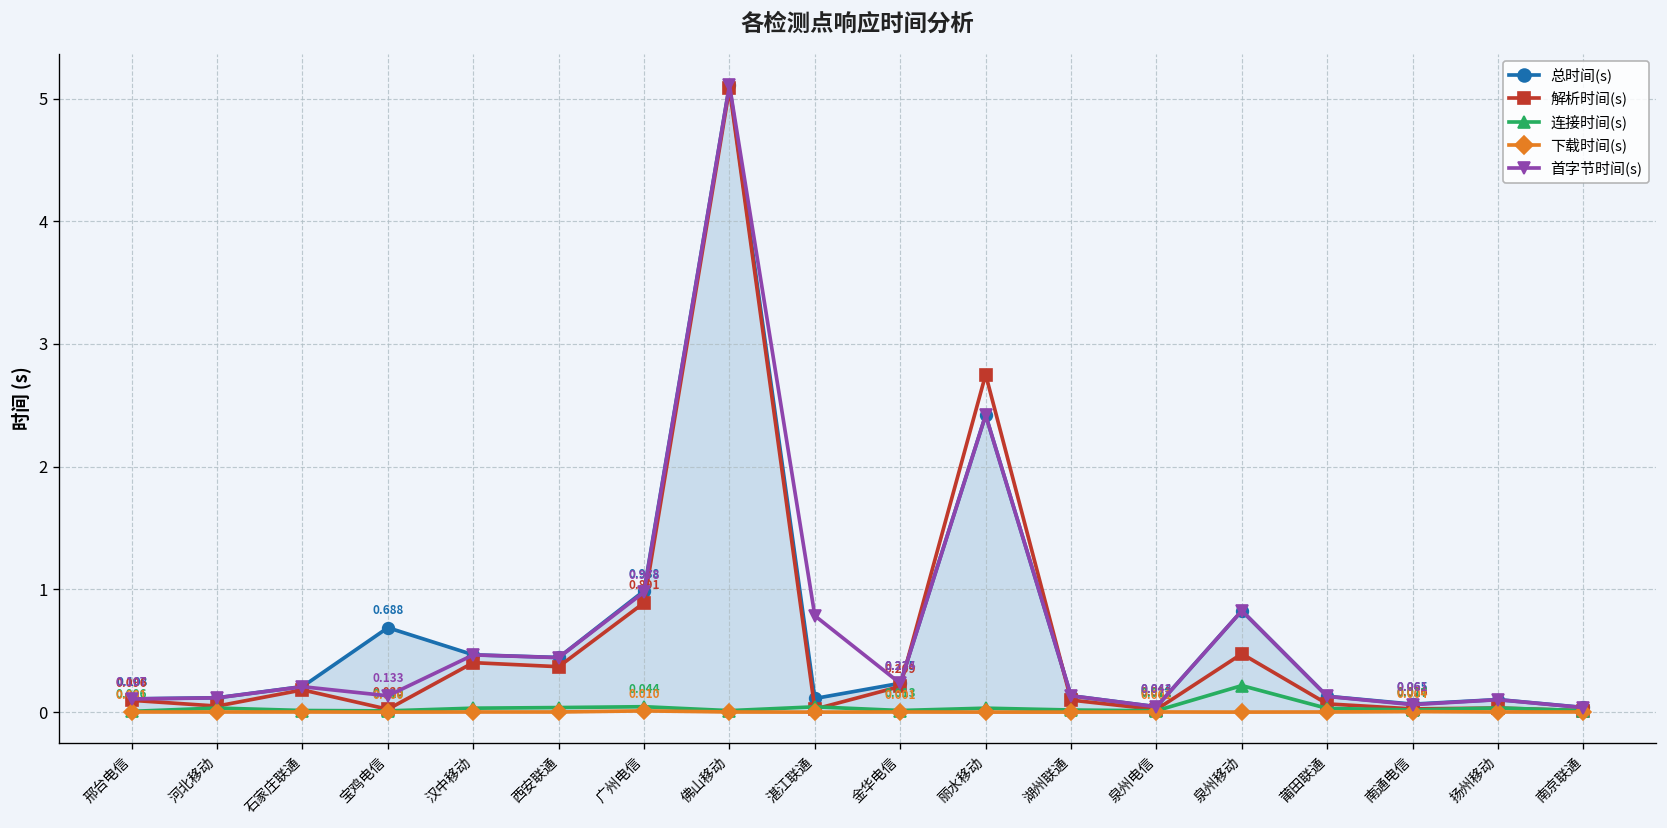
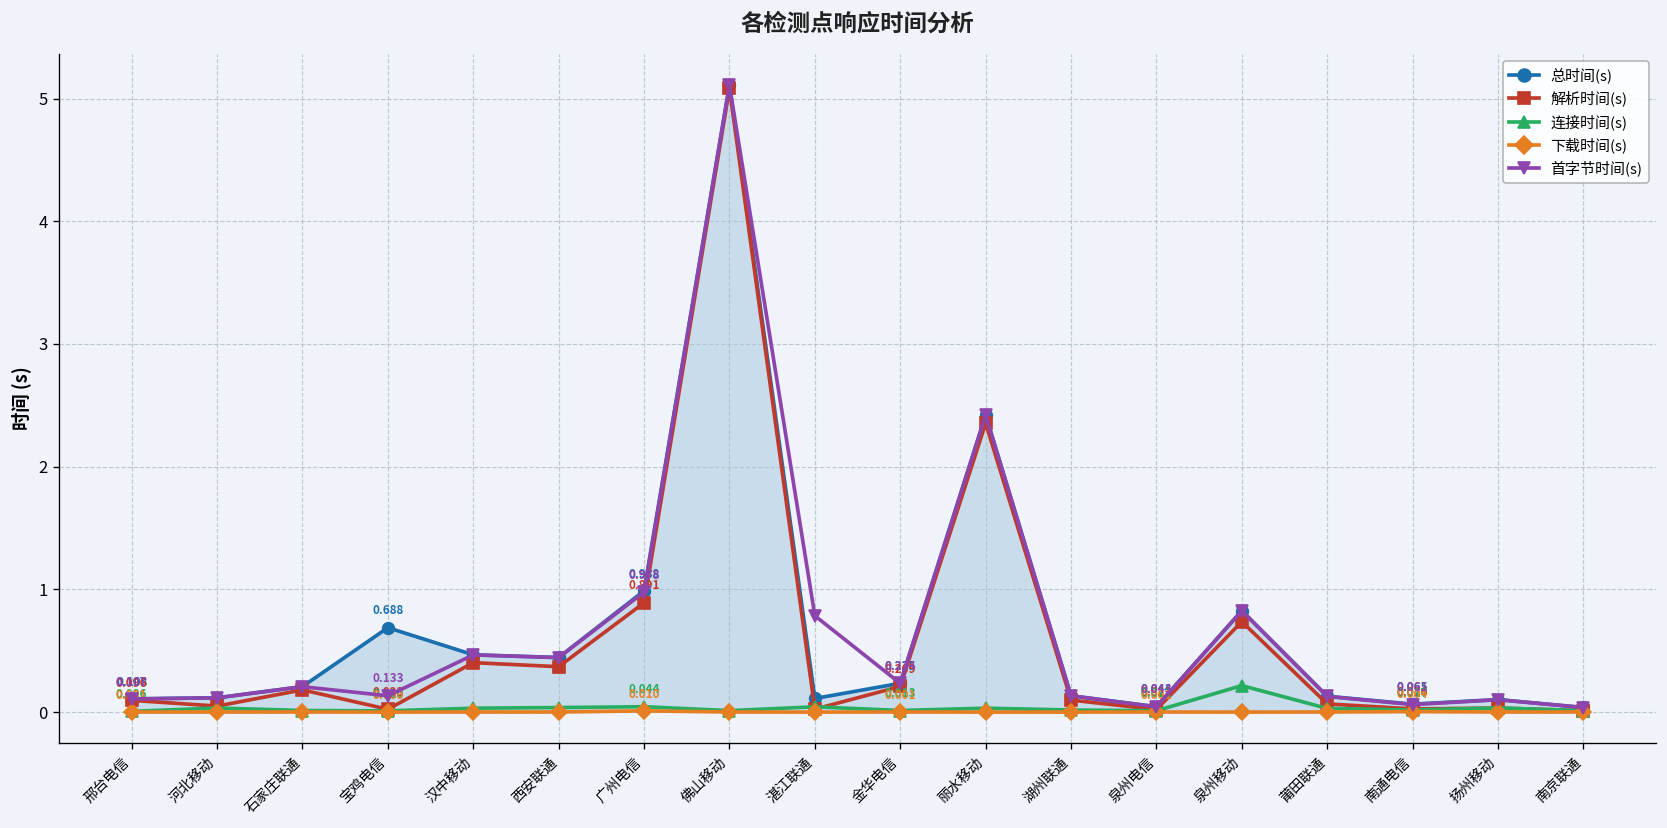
解析时间(s), 丽水移动: 2.75 -> 2.35
解析时间(s), 泉州移动: 0.48 -> 0.74
